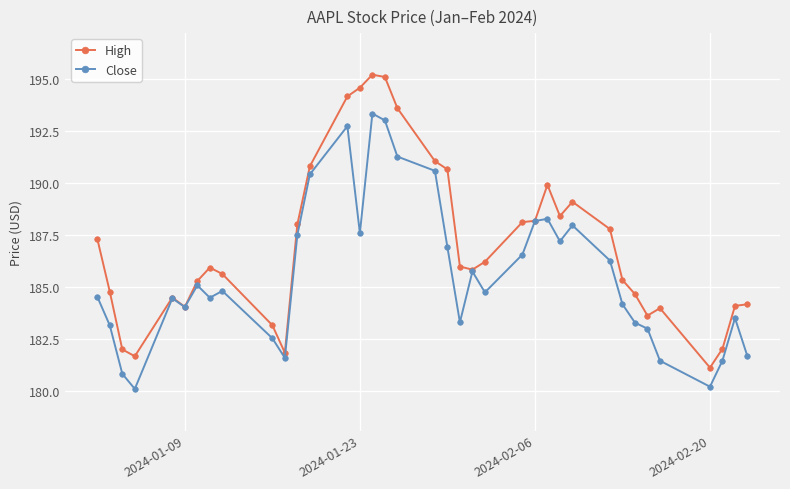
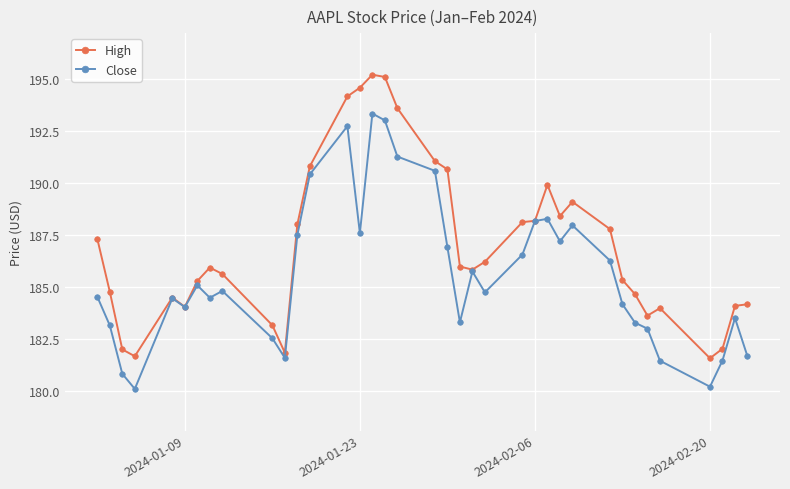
High, 2024-02-20: 181.1 -> 181.6
